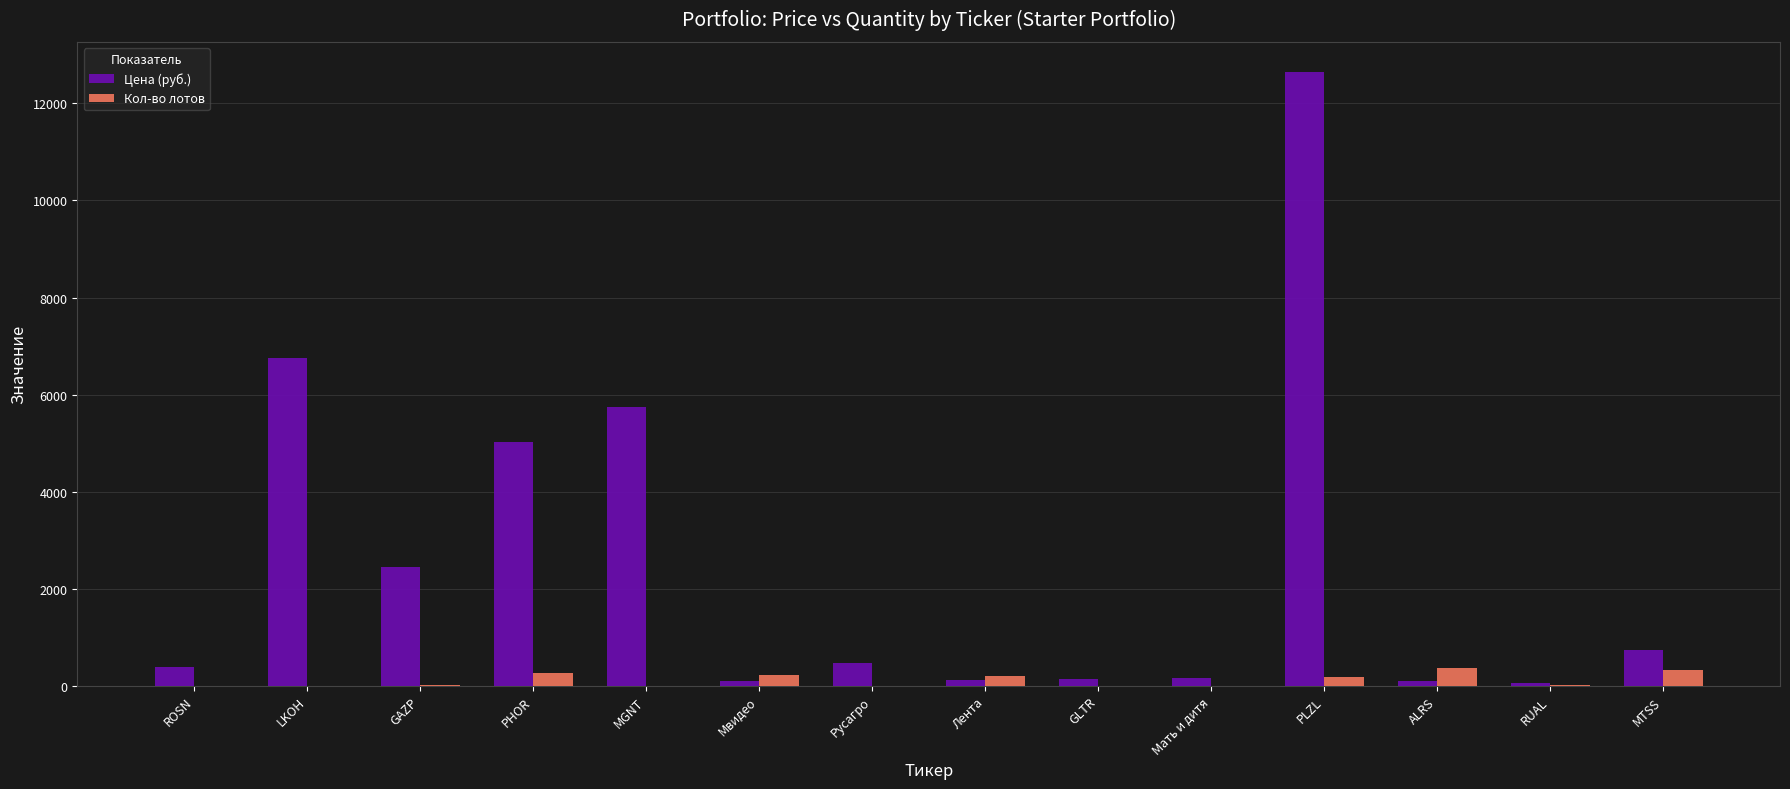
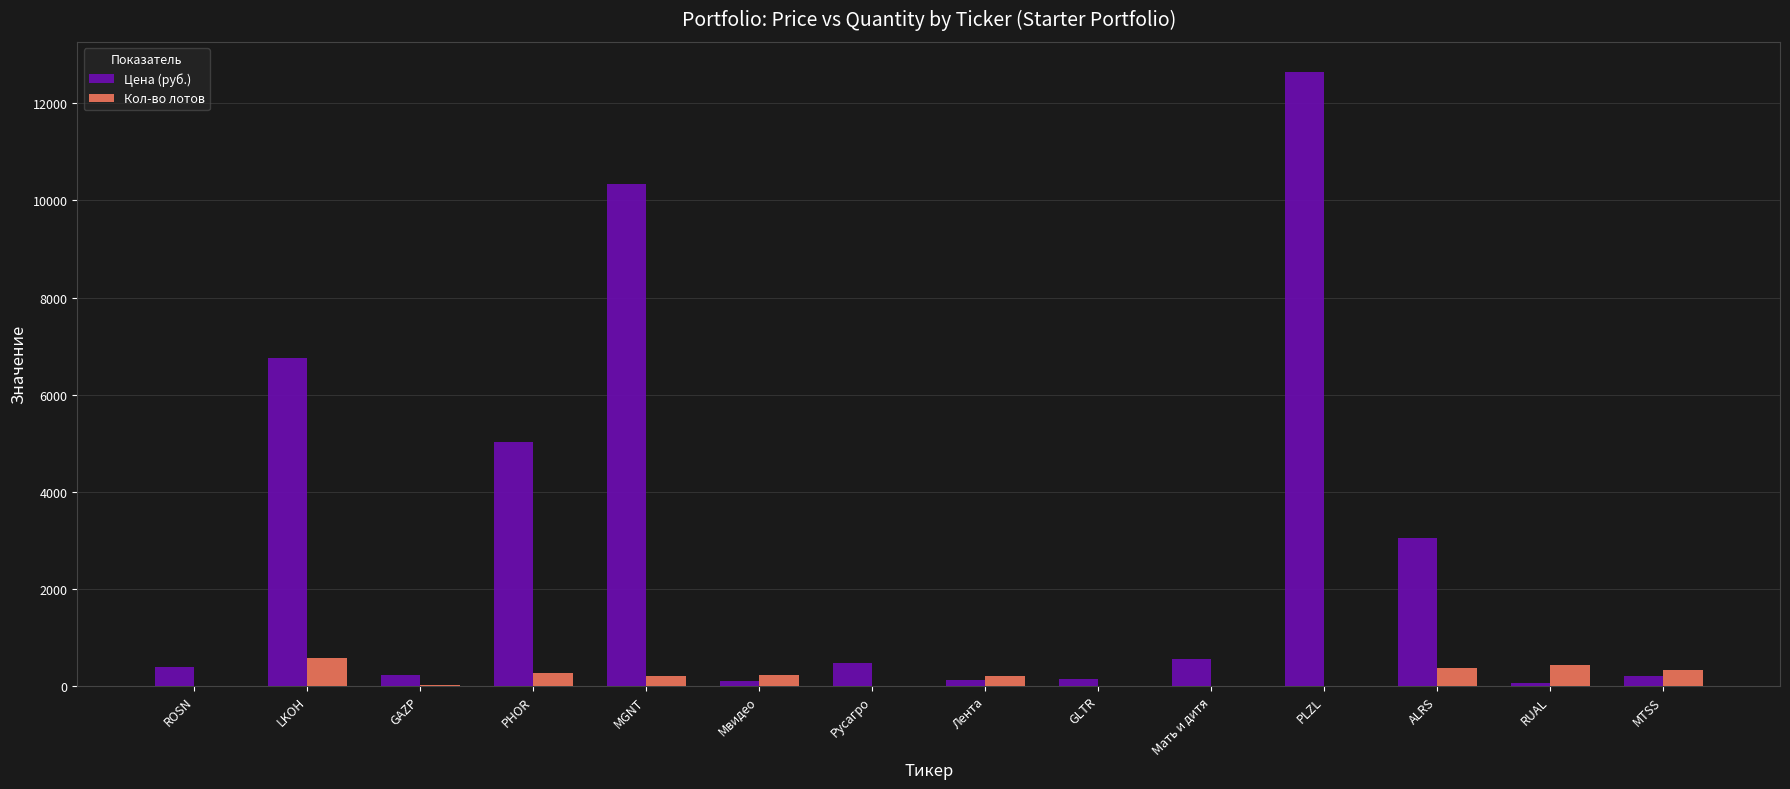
Кол-во лотов, LKOH: 0 -> 600
Цена (руб.), GAZP: 2500 -> 200
Цена (руб.), MGNT: 5800 -> 10300
Кол-во лотов, MGNT: 0 -> 200
Цена (руб.), Мать и дитя: 200 -> 600
Кол-во лотов, PLZL: 200 -> 0
Цена (руб.), ALRS: 100 -> 3000
Кол-во лотов, RUAL: 0 -> 400
Цена (руб.), MTSS: 700 -> 200
